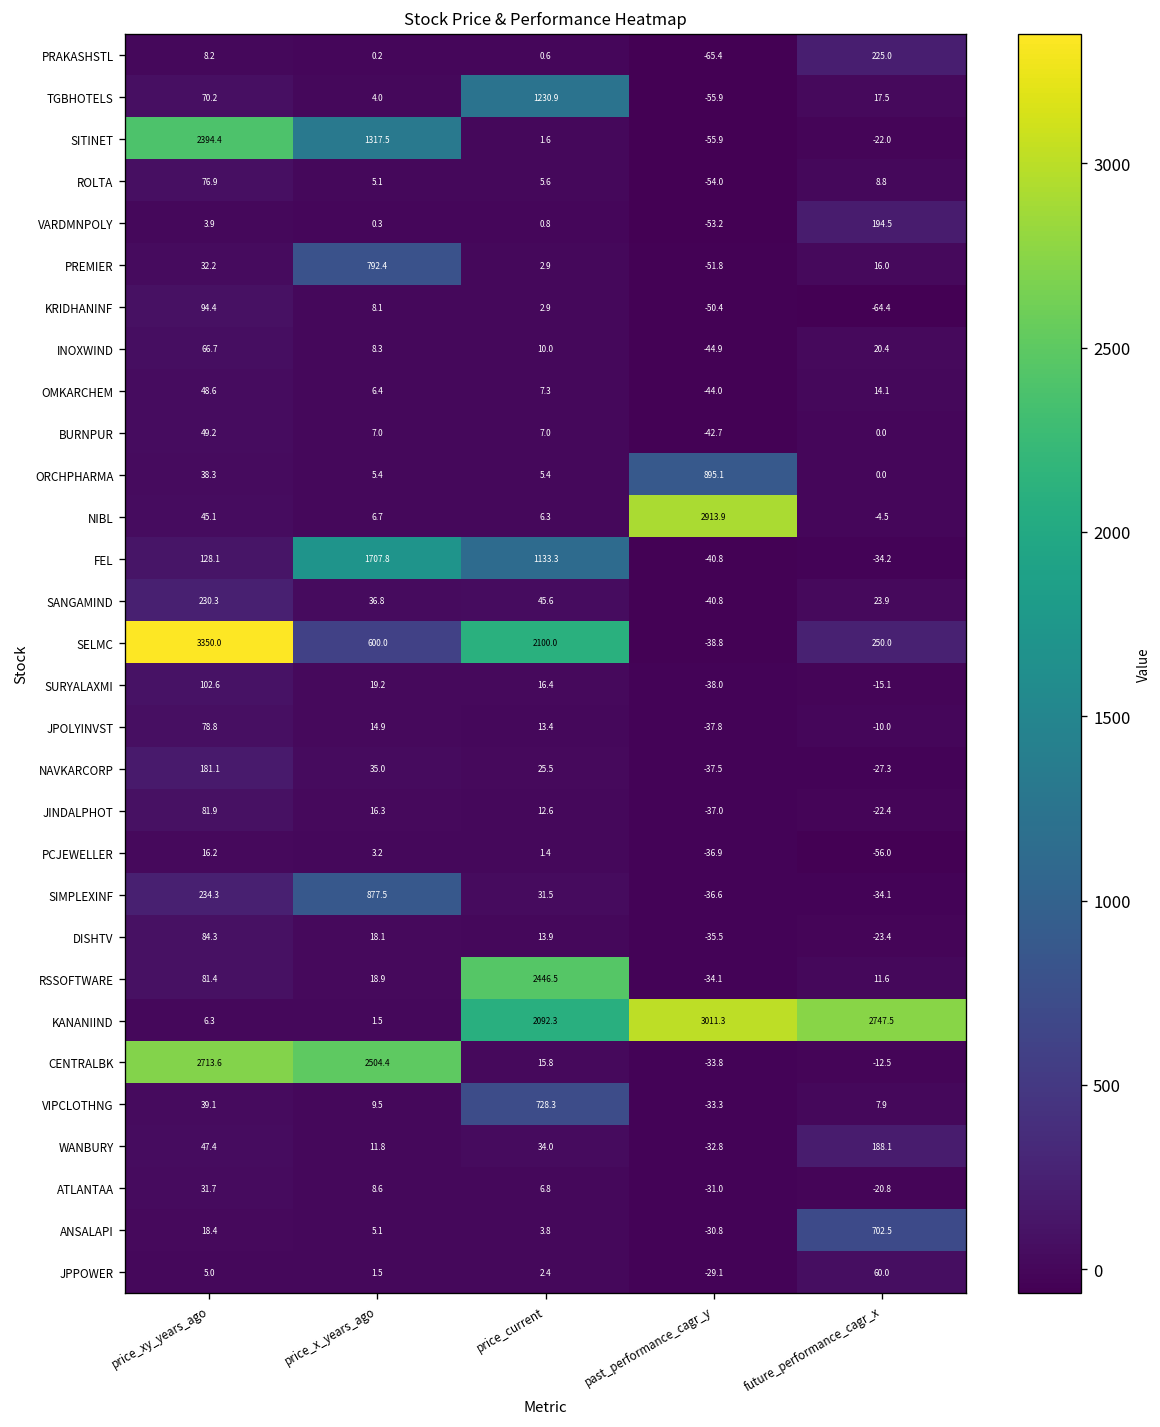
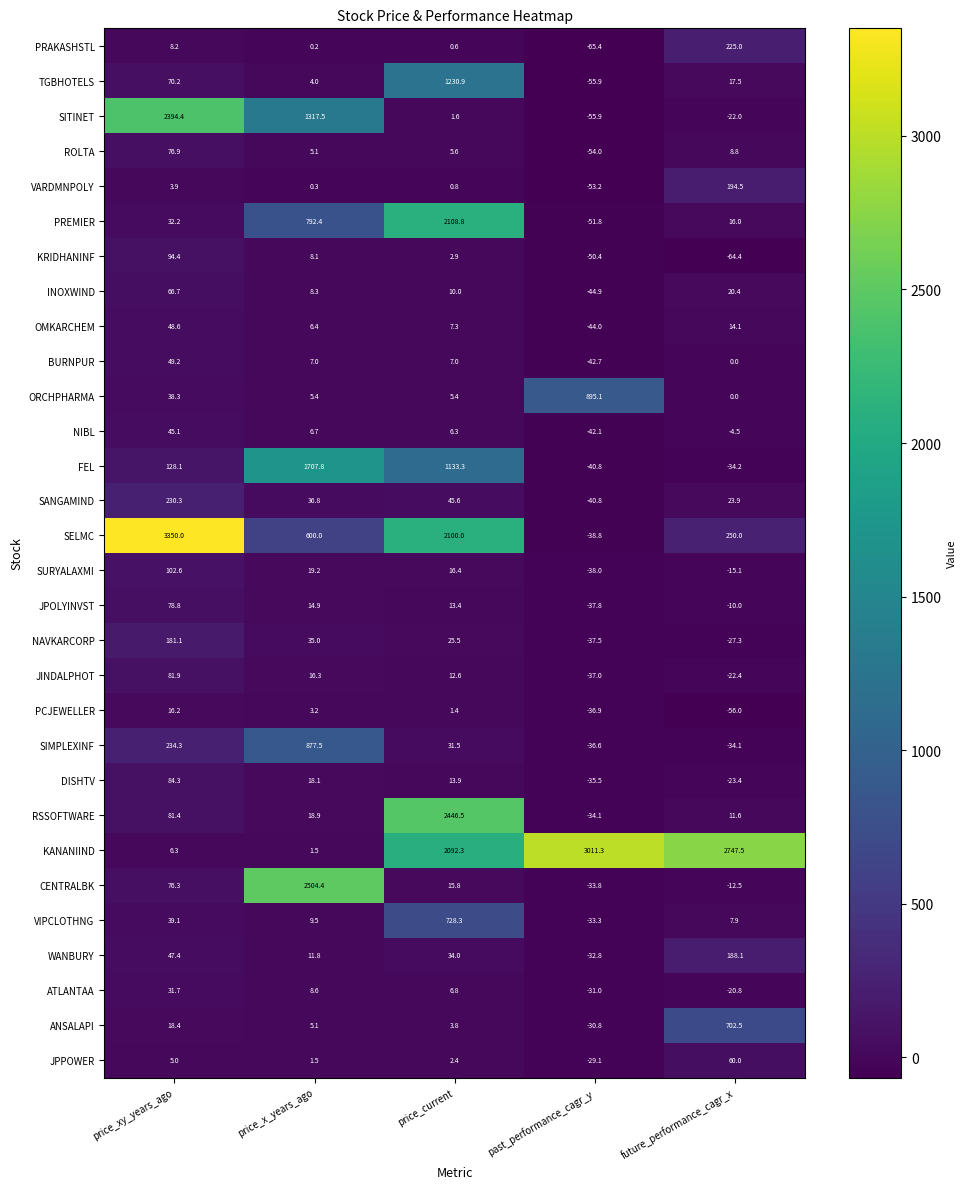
PREMIER, price_current: 2.9 -> 2108.8
NIBL, past_performance_cagr_y: 2913.9 -> -42.1
CENTRALBK, price_xy_years_ago: 2713.6 -> 76.3
